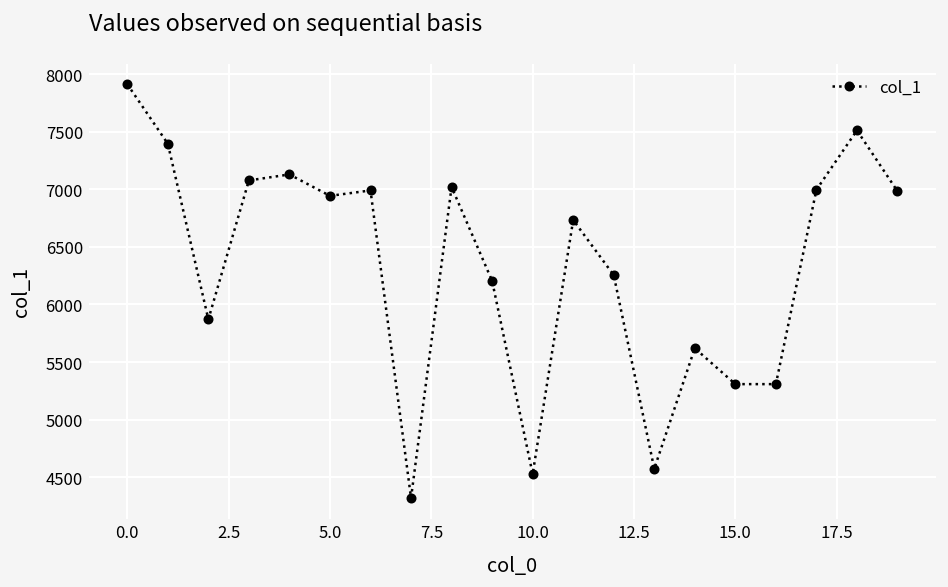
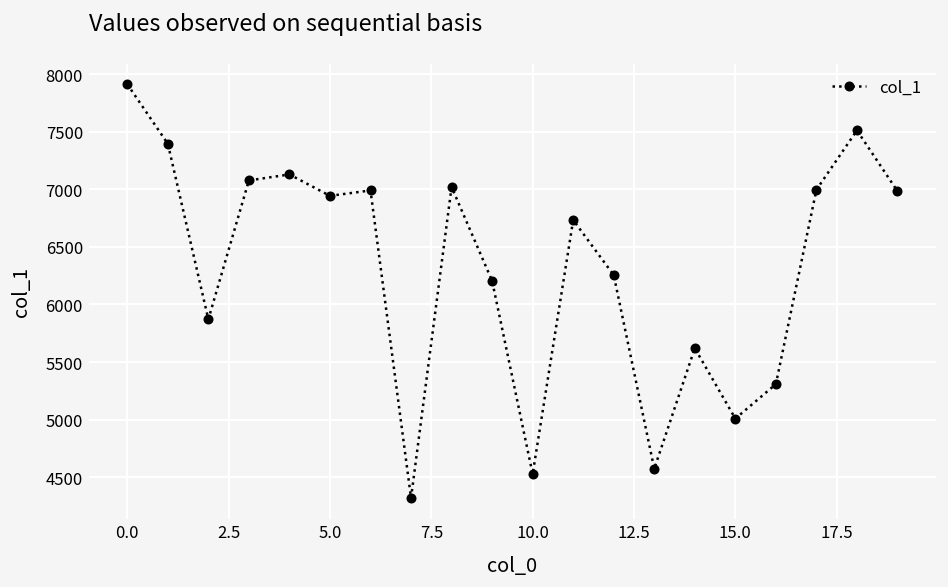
15.0: 5300 -> 5000
